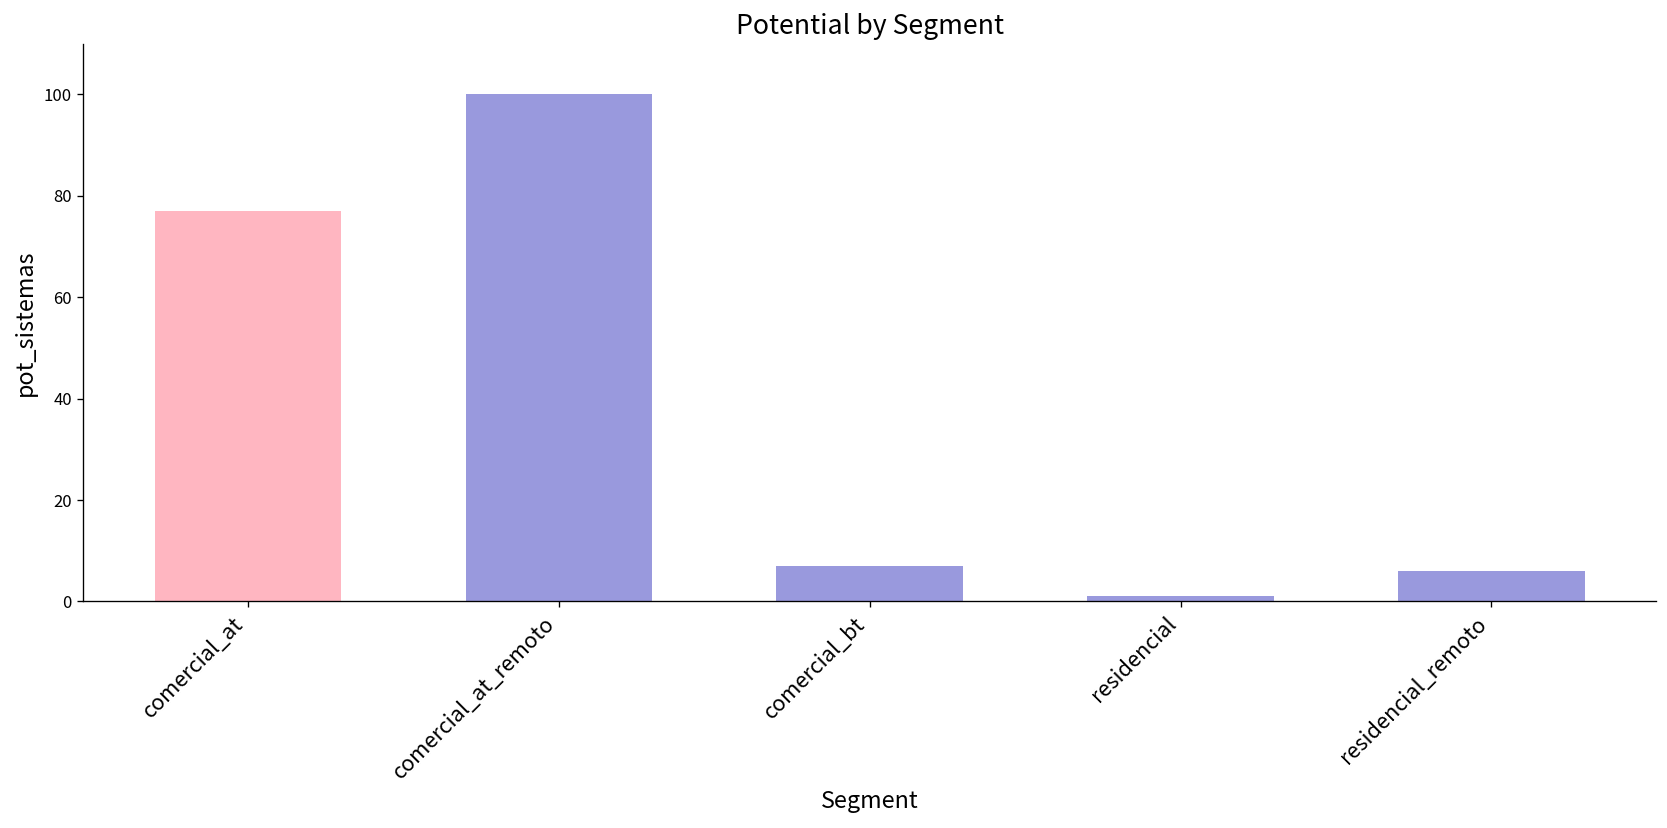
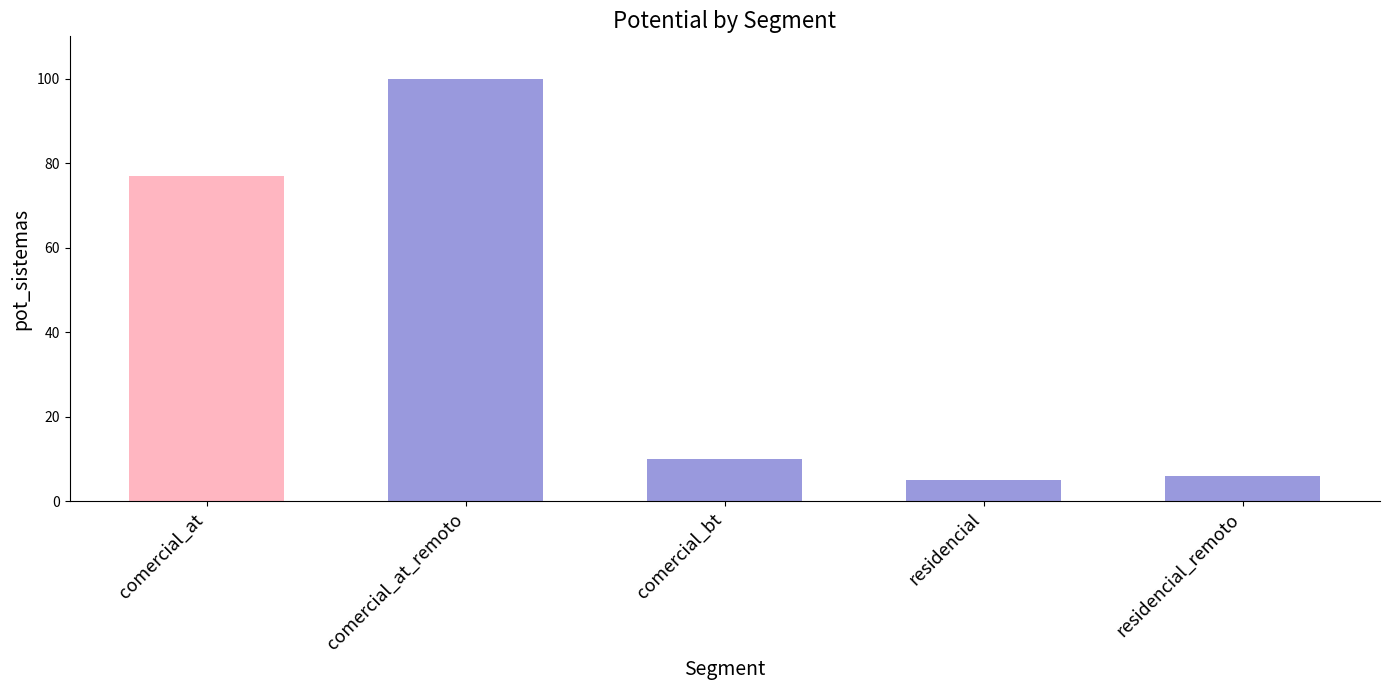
comercial_bt: 7 -> 10
residencial: 1 -> 5
